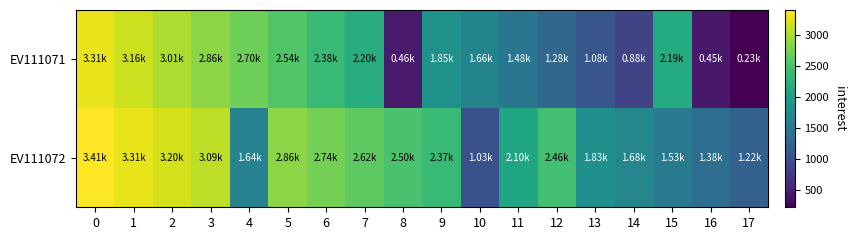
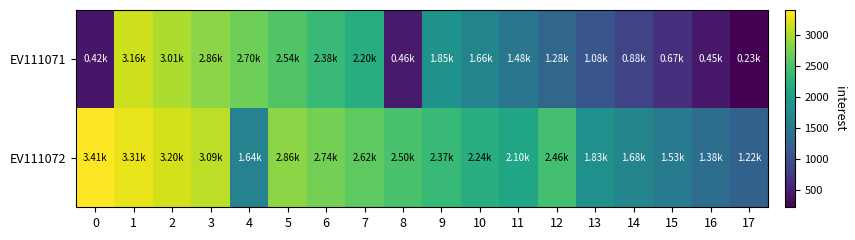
EV111071, 0: 3.31k -> 0.42k
EV111071, 15: 2.19k -> 0.67k
EV111072, 10: 1.03k -> 2.24k
